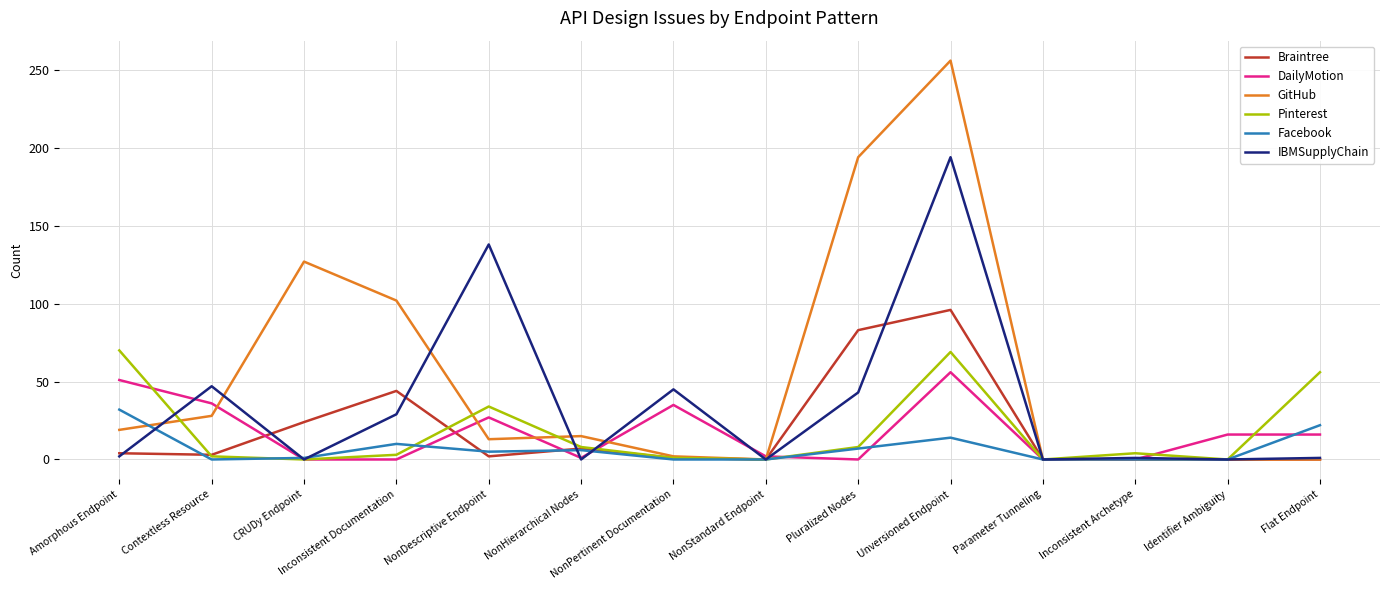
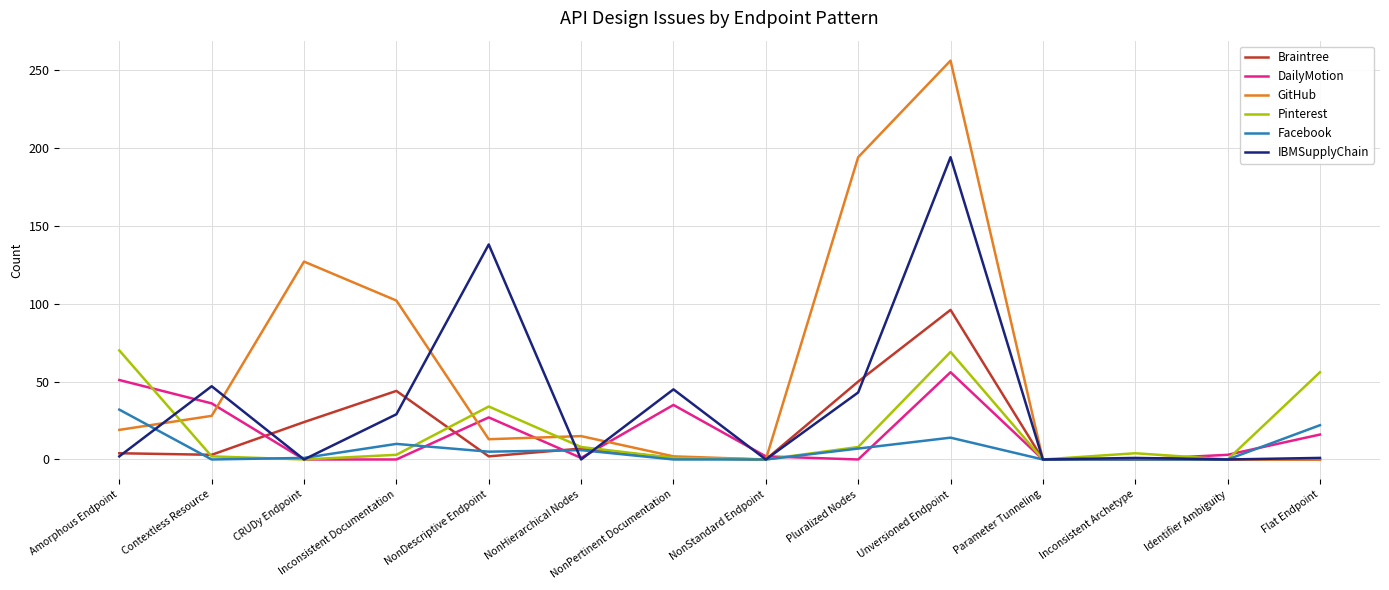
Braintree, Pluralized Nodes: 83 -> 50
DailyMotion, Identifier Ambiguity: 16 -> 3
